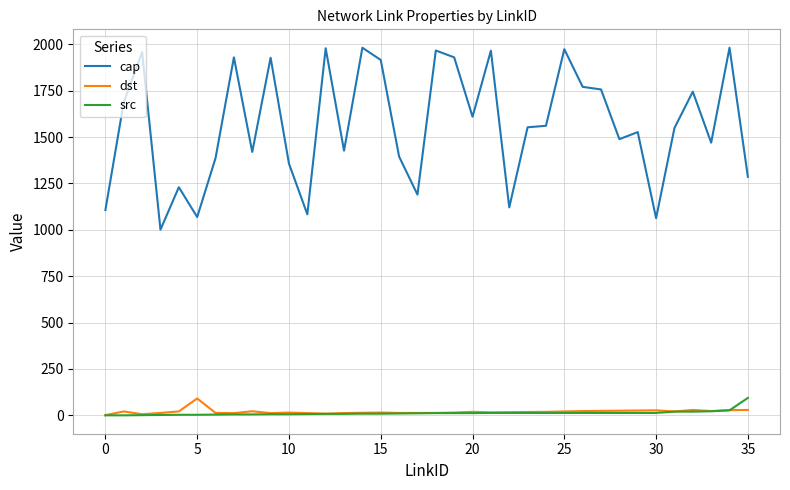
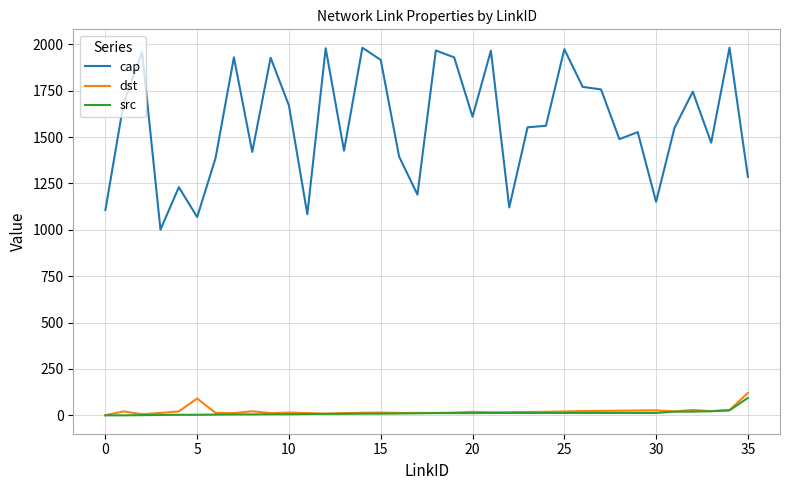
cap, 10: 1360 -> 1670
cap, 30: 1060 -> 1150
dst, 35: 30 -> 120
